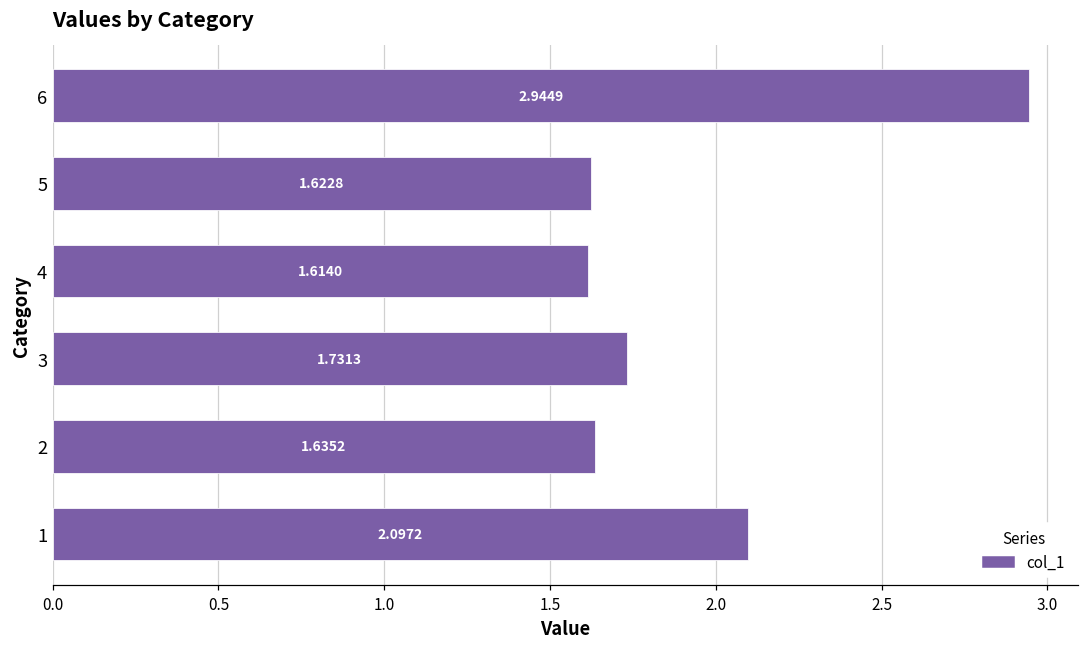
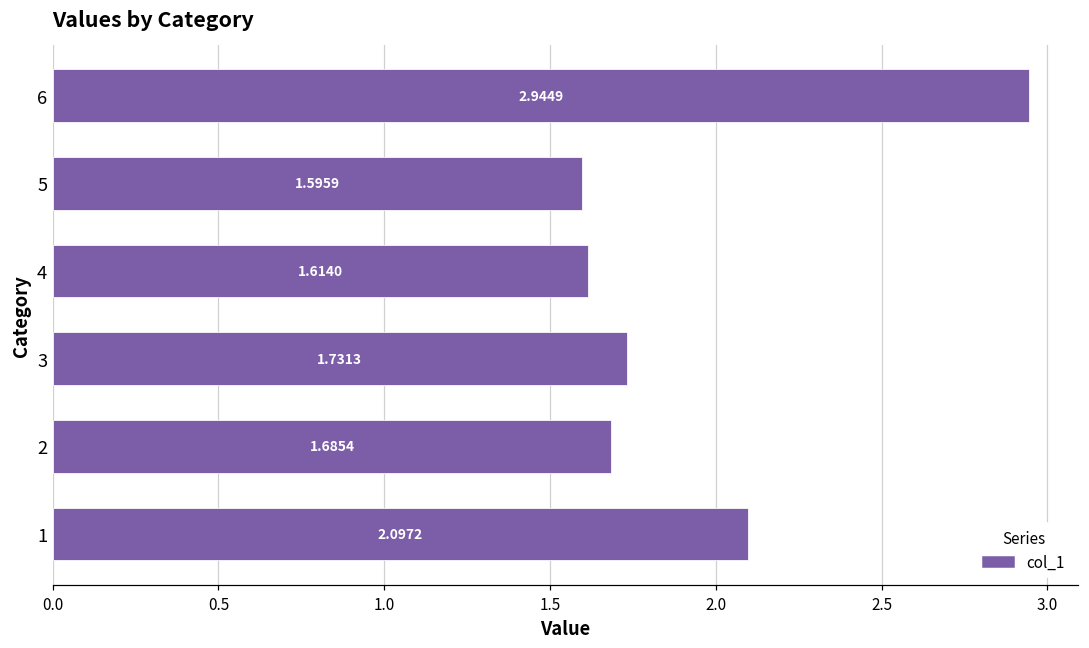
5: 1.6228 -> 1.5959
2: 1.6352 -> 1.6854
